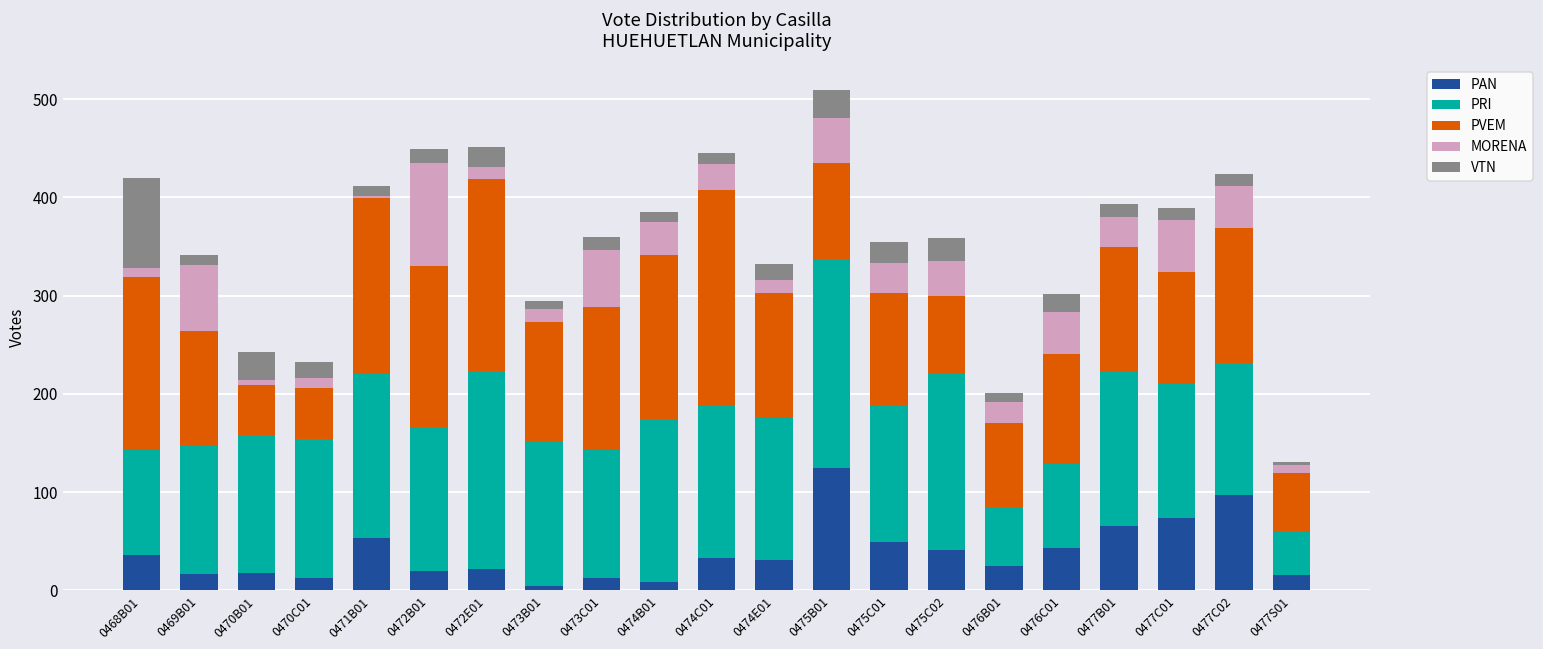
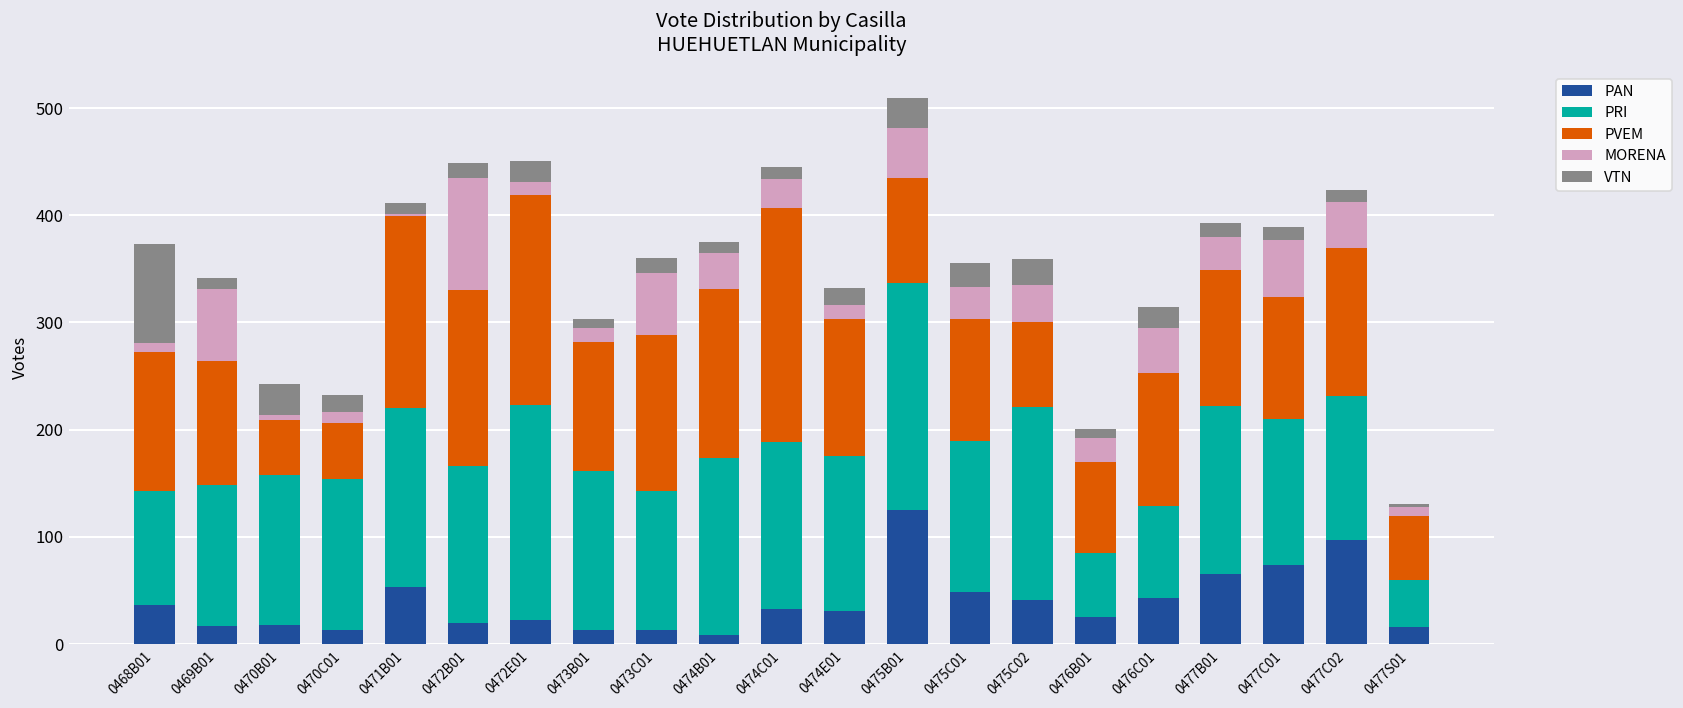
PVEM, 0468B01: 180 -> 130
PAN, 0473B01: 0 -> 10
PVEM, 0474B01: 170 -> 160
PVEM, 0476C01: 110 -> 120
